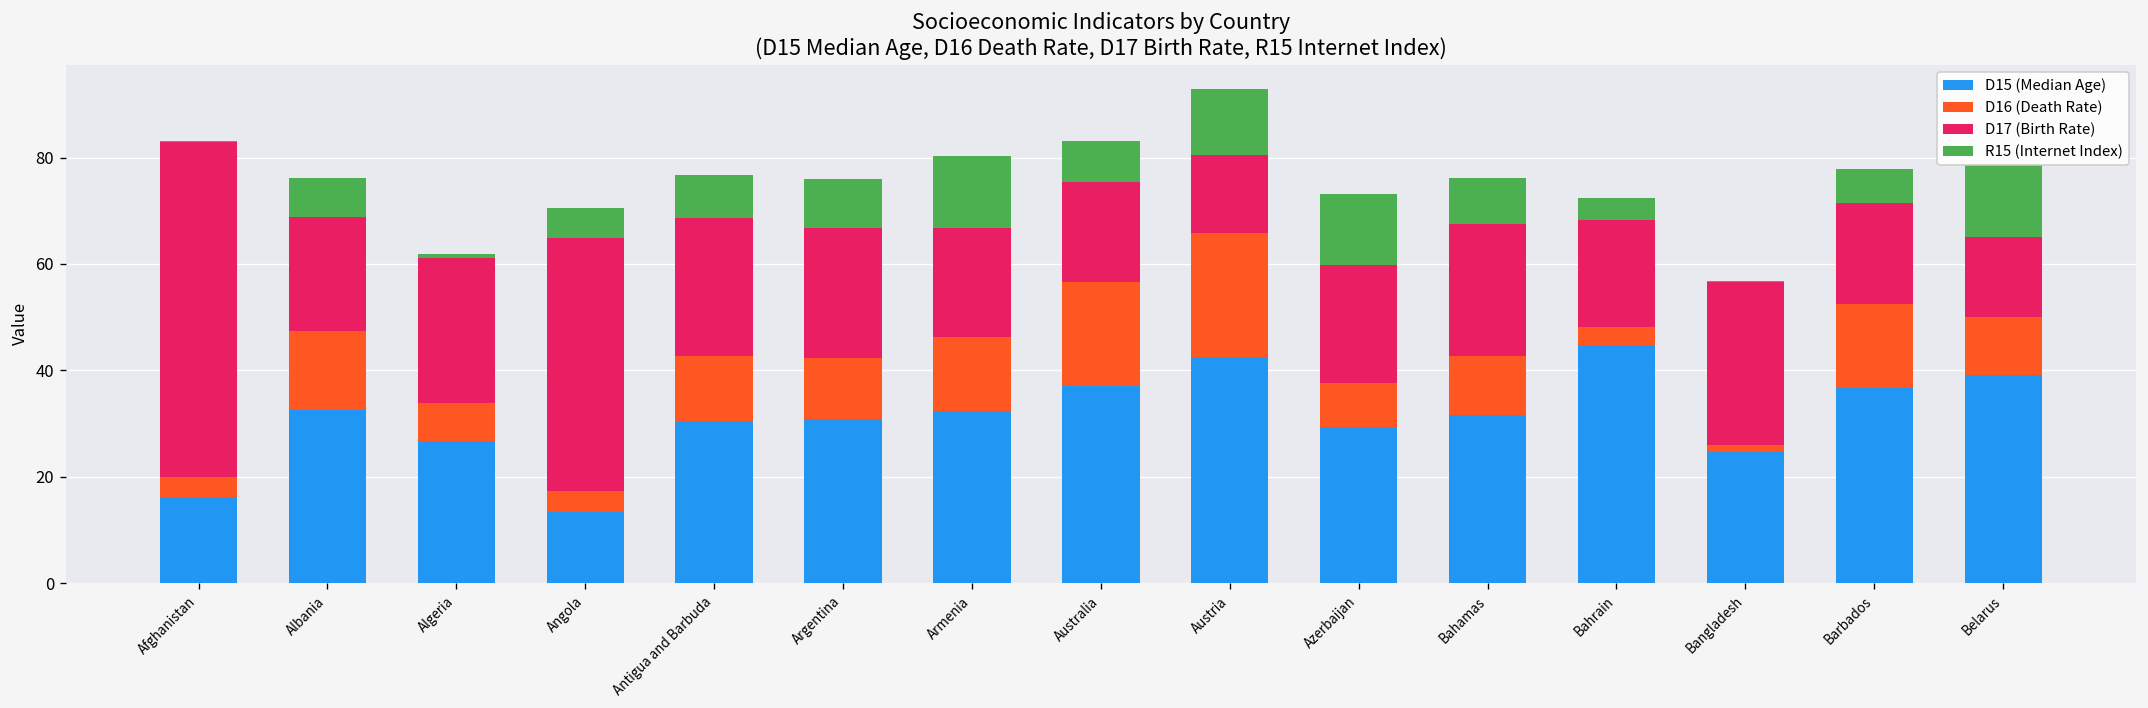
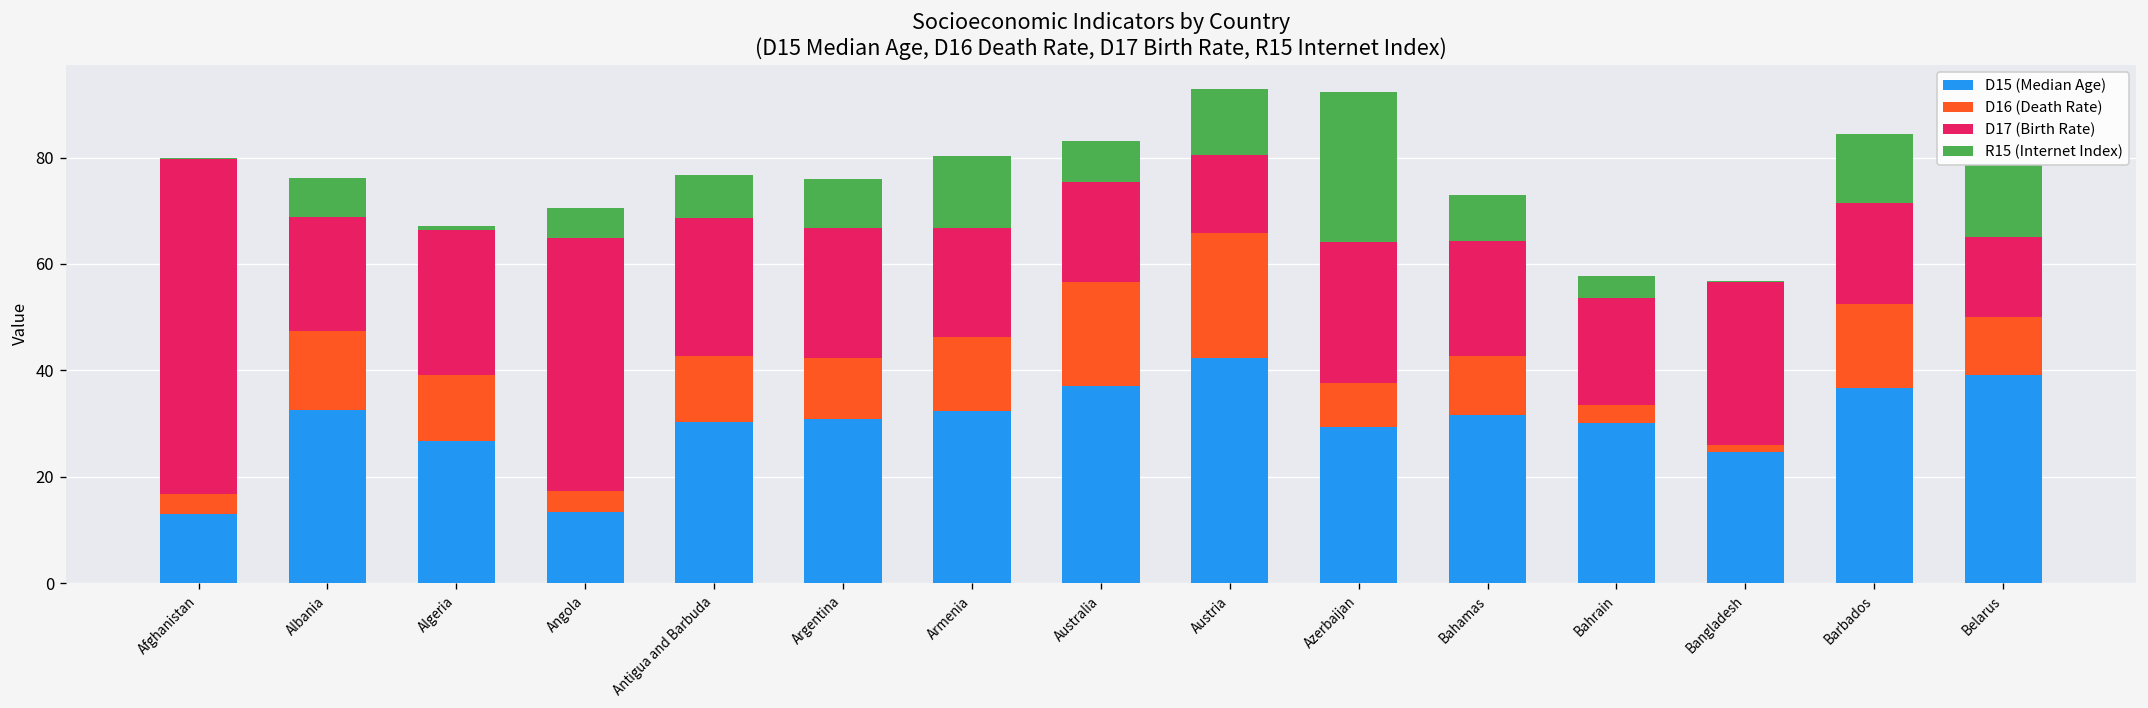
D15 (Median Age), Afghanistan: 16 -> 13
D16 (Death Rate), Algeria: 7 -> 12
D17 (Birth Rate), Azerbaijan: 22 -> 27
R15 (Internet Index), Azerbaijan: 13 -> 28
D17 (Birth Rate), Bahamas: 25 -> 22
D15 (Median Age), Bahrain: 45 -> 30
R15 (Internet Index), Barbados: 6 -> 13
